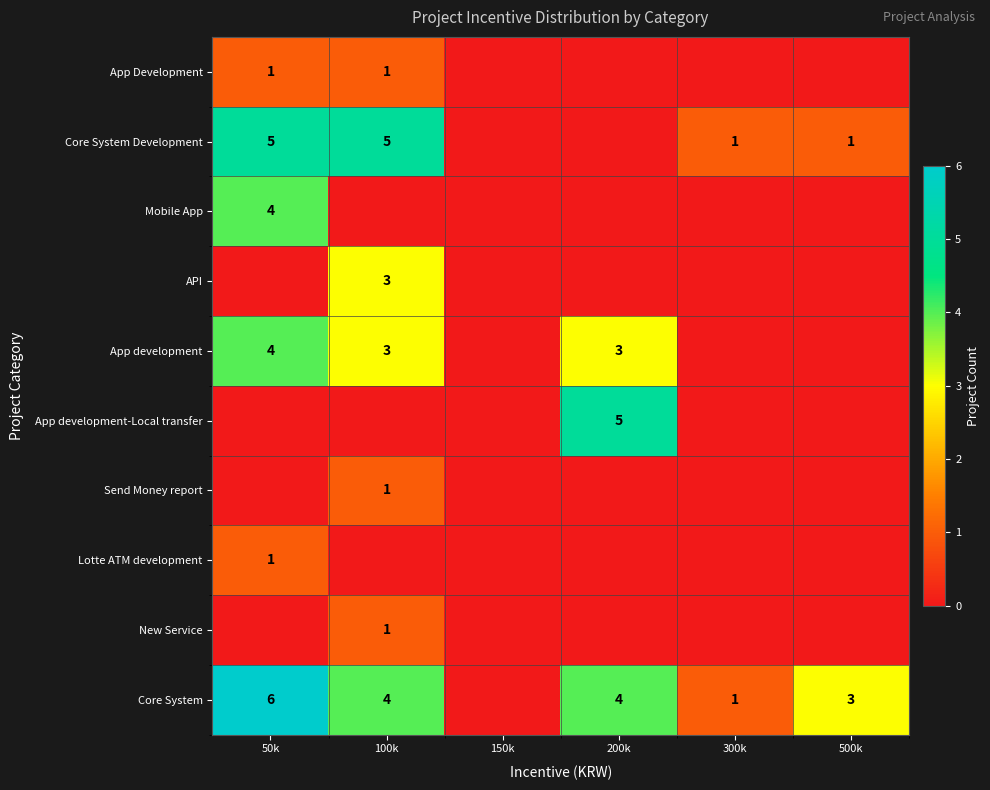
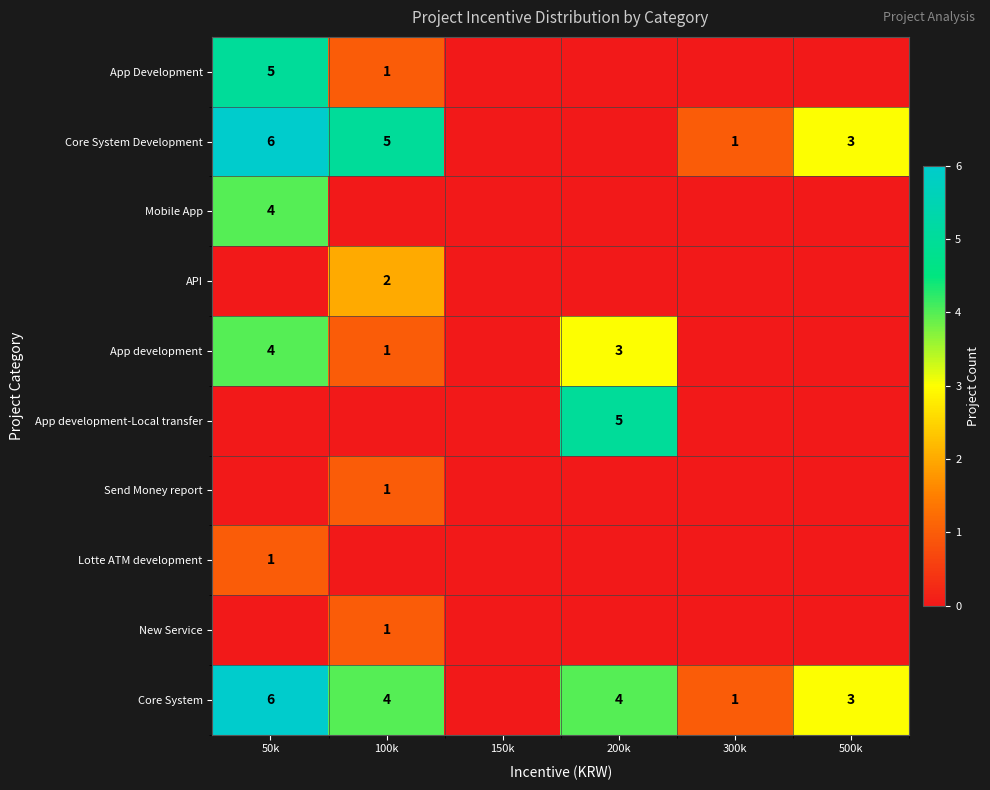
App Development, 50k: 1 -> 5
Core System Development, 50k: 5 -> 6
Core System Development, 500k: 1 -> 3
API, 100k: 3 -> 2
App development, 100k: 3 -> 1
